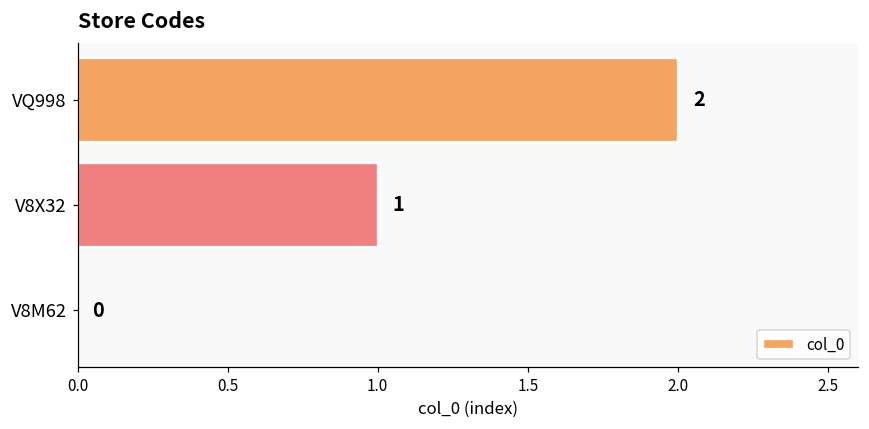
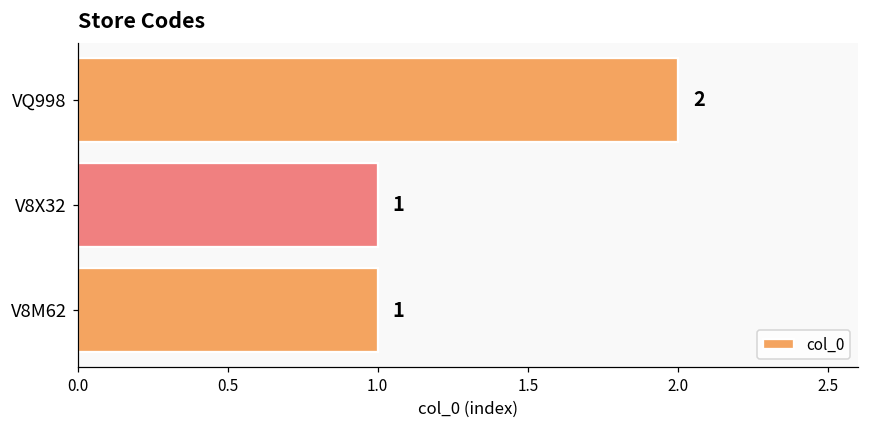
V8M62: 0 -> 1
